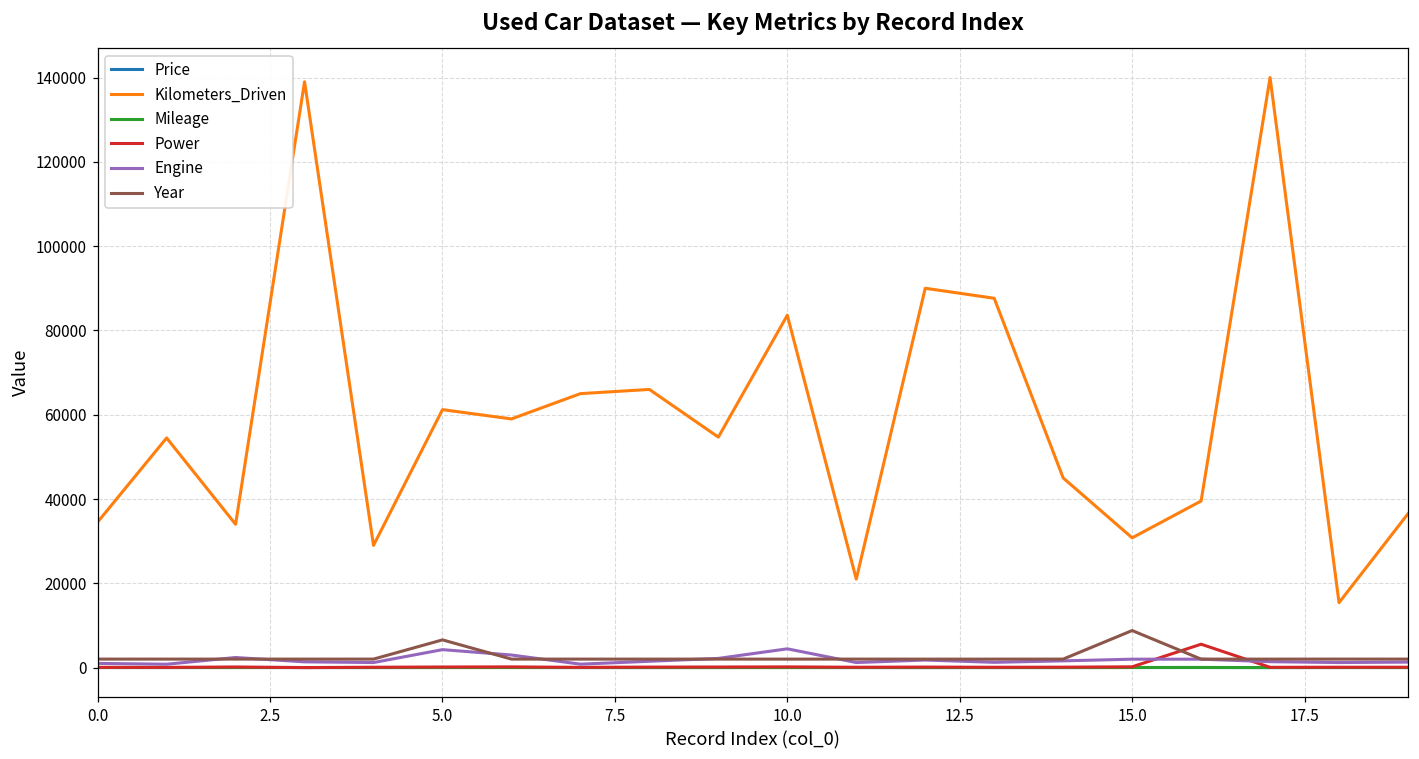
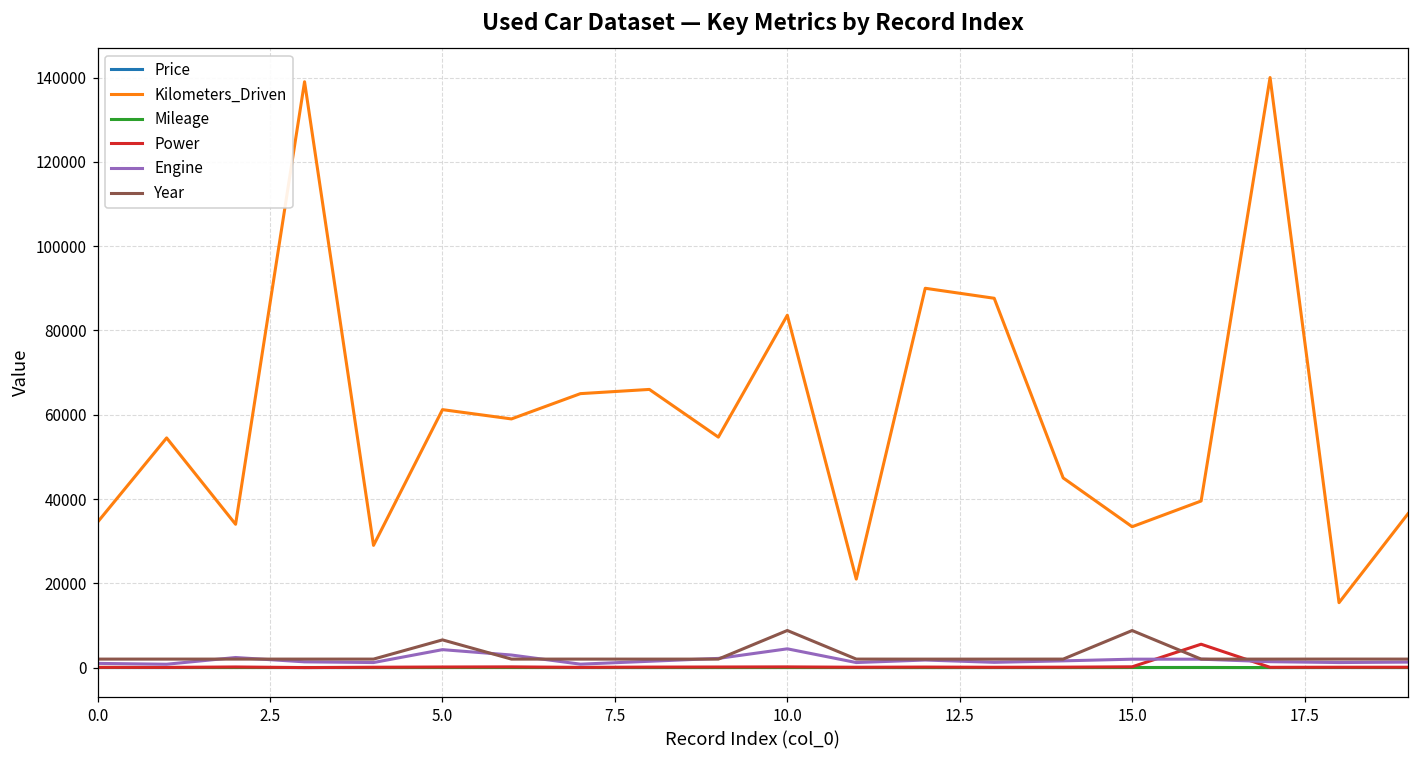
Year, 10.0: 2000 -> 9000
Kilometers_Driven, 15.0: 31000 -> 33000
